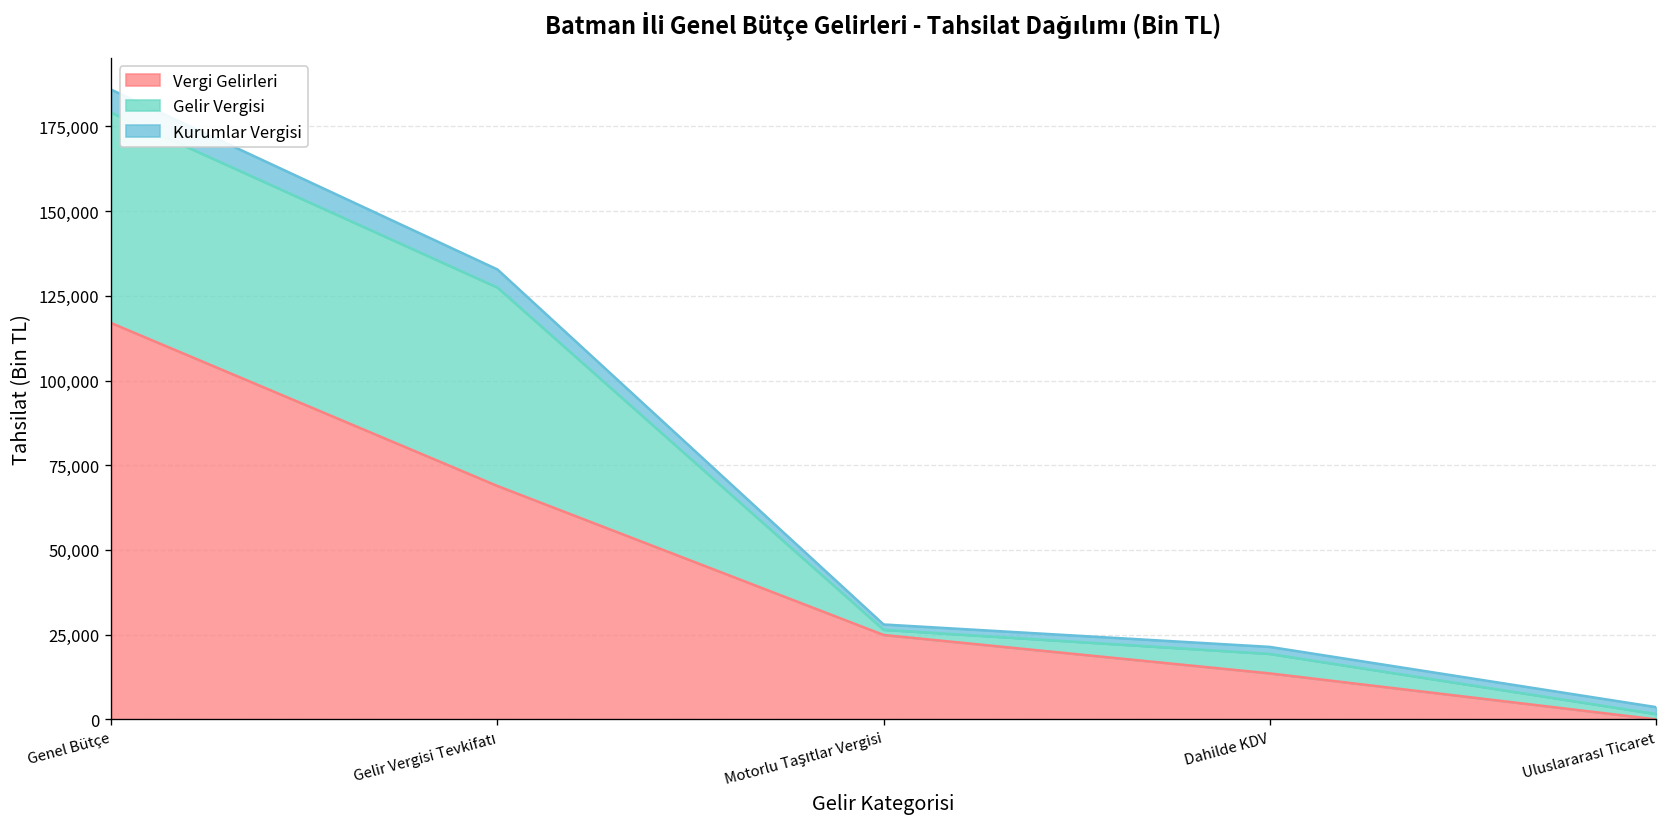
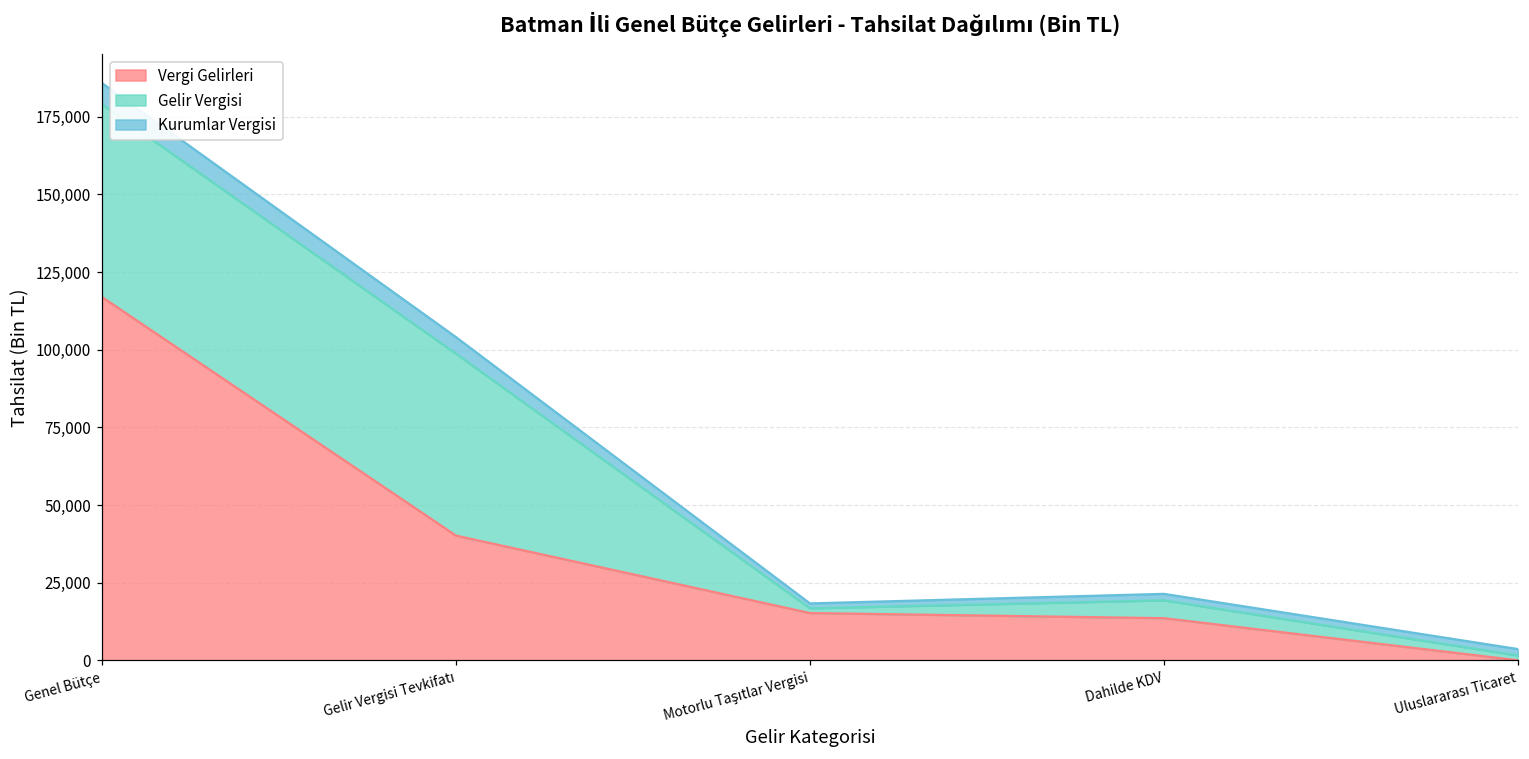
Vergi Gelirleri, Gelir Vergisi Tevkifatı: 69,000 -> 40,000
Vergi Gelirleri, Motorlu Taşıtlar Vergisi: 25,000 -> 15,000
